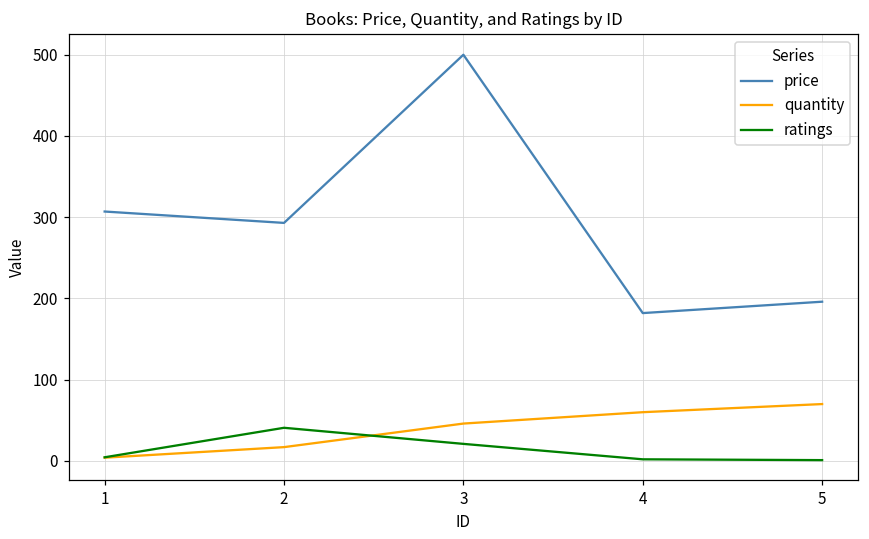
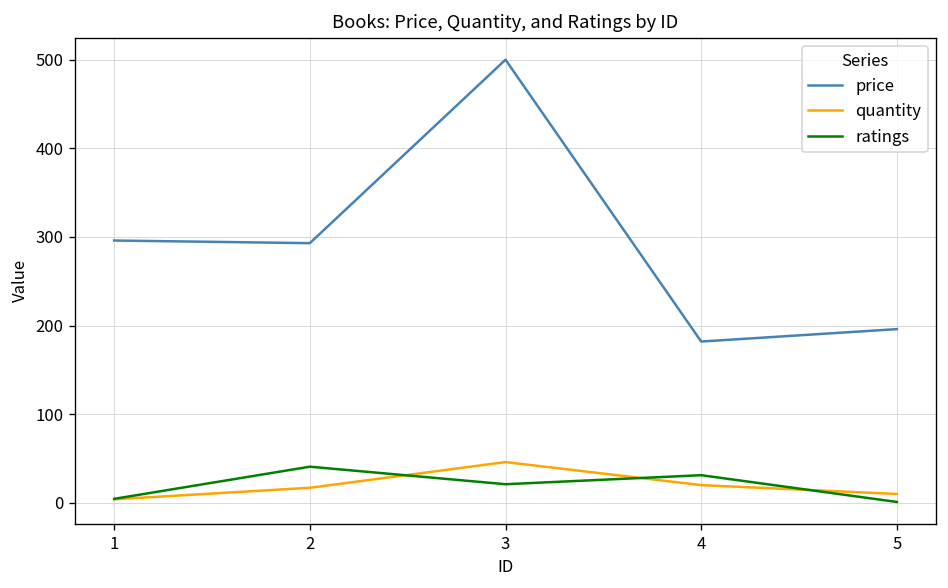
price, 1: 310 -> 300
quantity, 4: 60 -> 20
ratings, 4: 0 -> 30
quantity, 5: 70 -> 10
